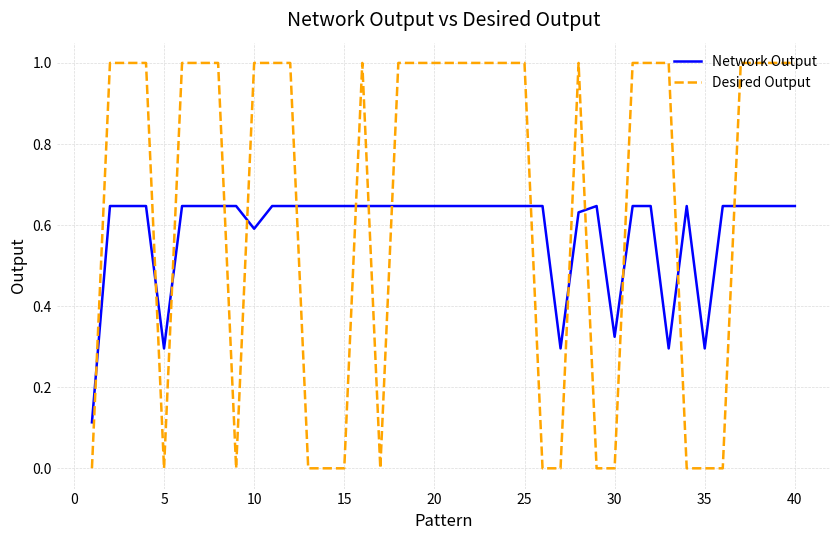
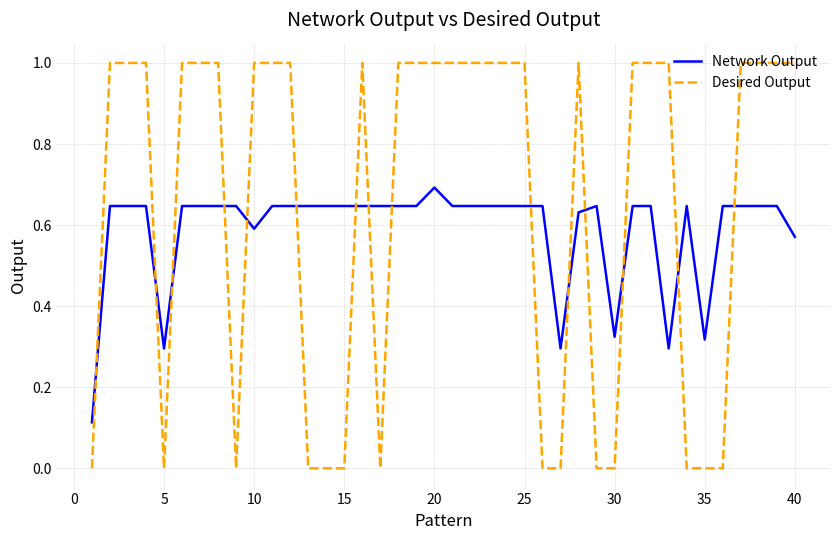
Network Output, 20: 0.65 -> 0.69
Network Output, 35: 0.30 -> 0.32
Network Output, 40: 0.65 -> 0.57
